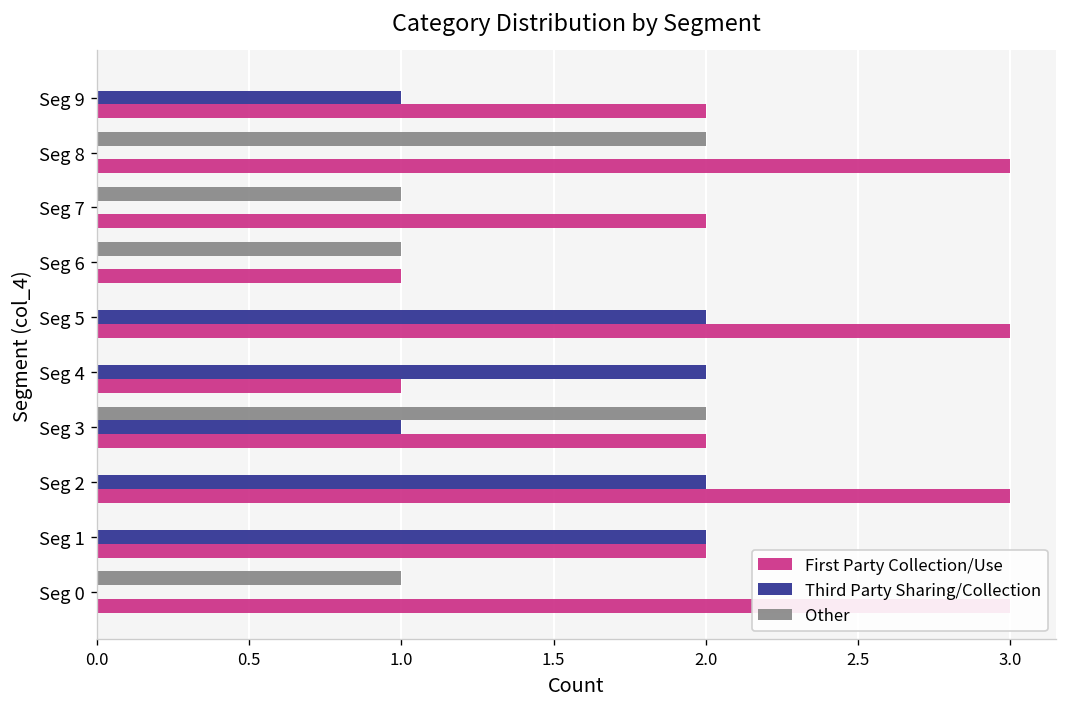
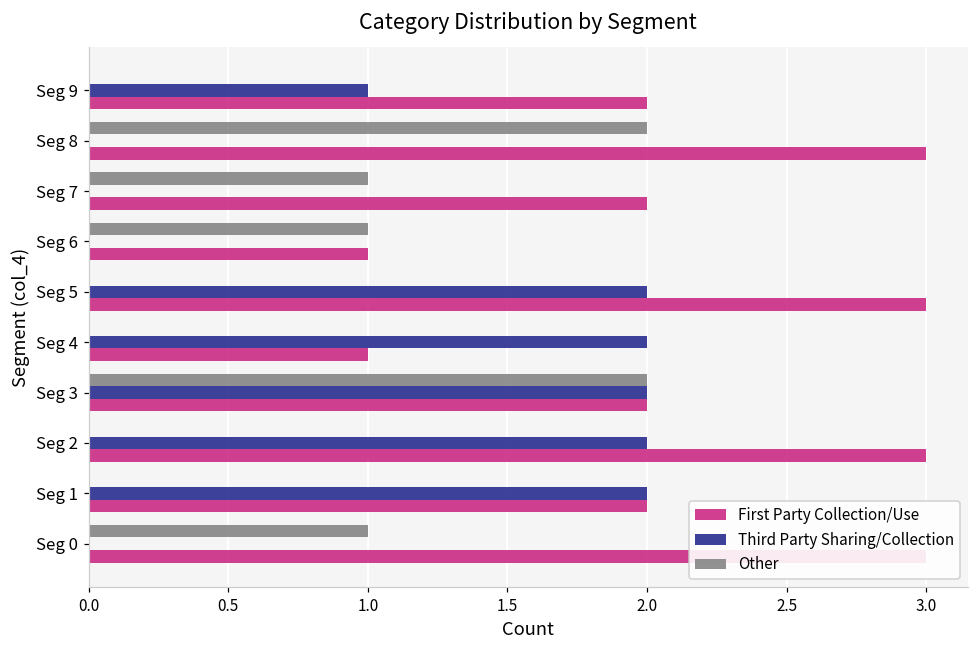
Third Party Sharing/Collection, Seg 3: 1 -> 2
